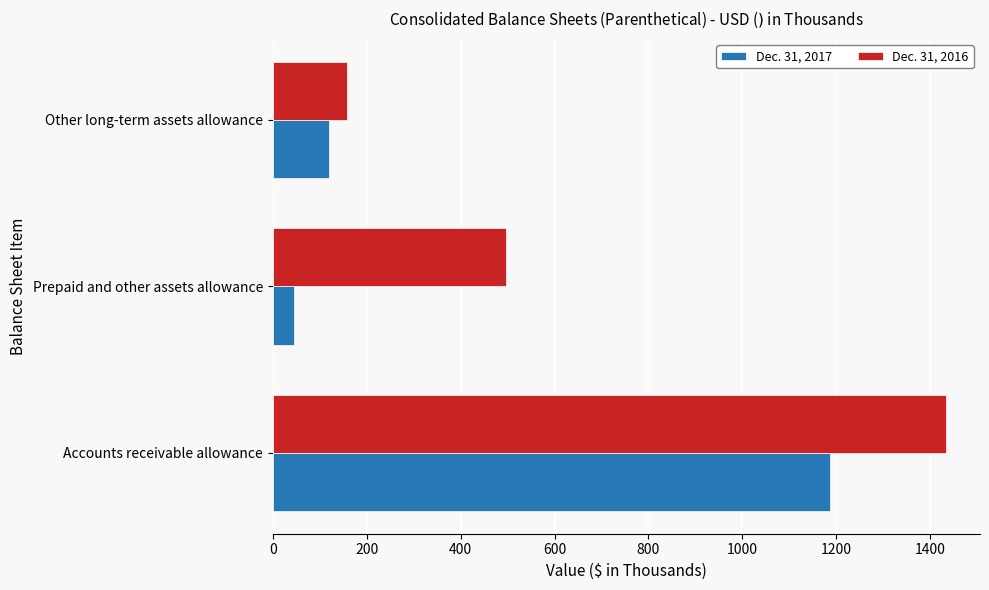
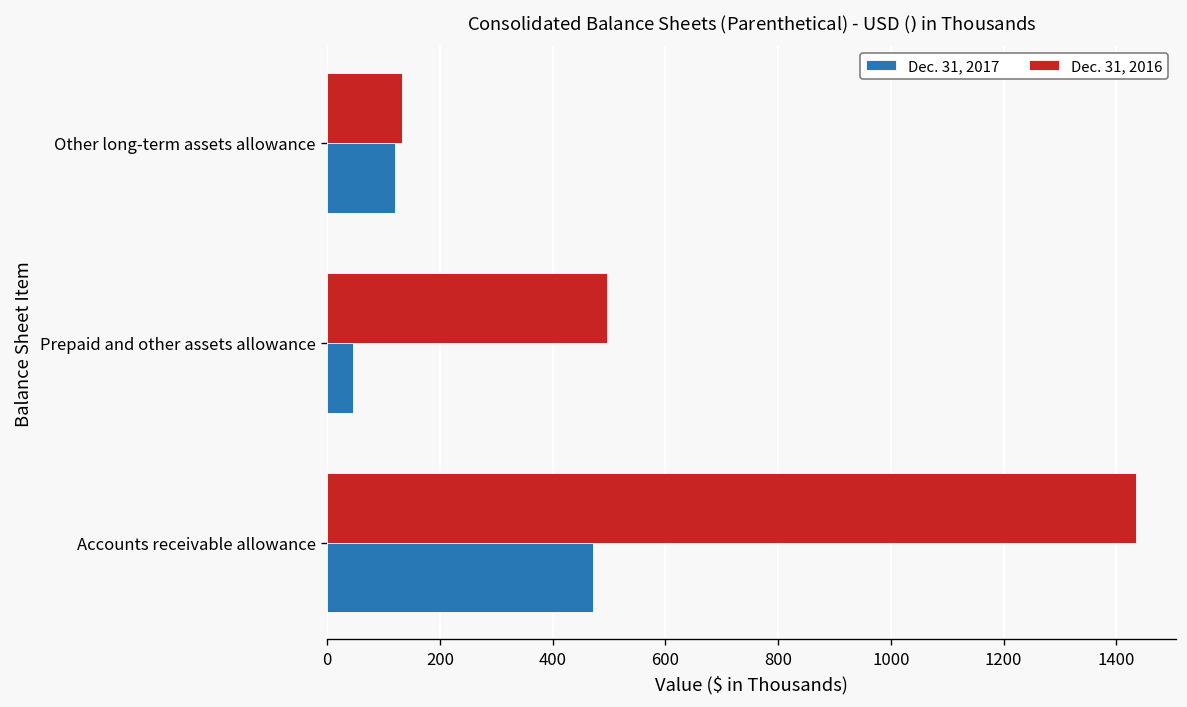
Dec. 31, 2016, Other long-term assets allowance: 160 -> 130
Dec. 31, 2017, Accounts receivable allowance: 1190 -> 470
